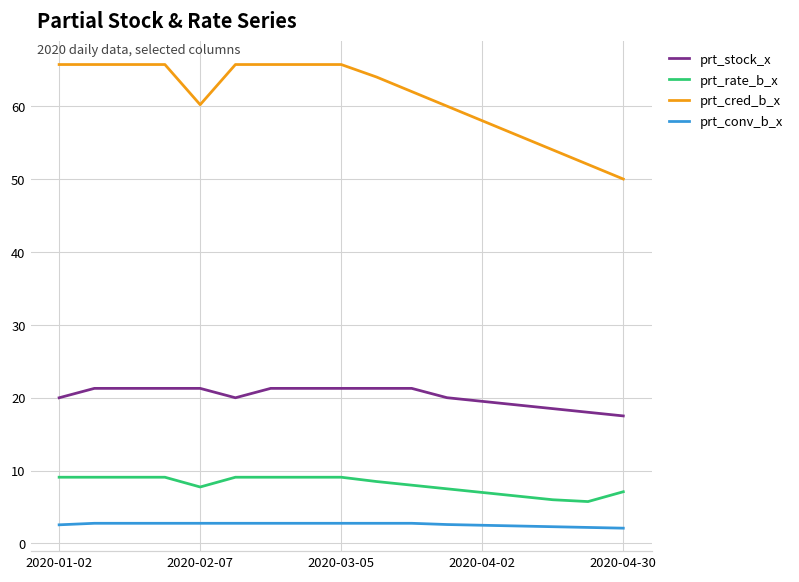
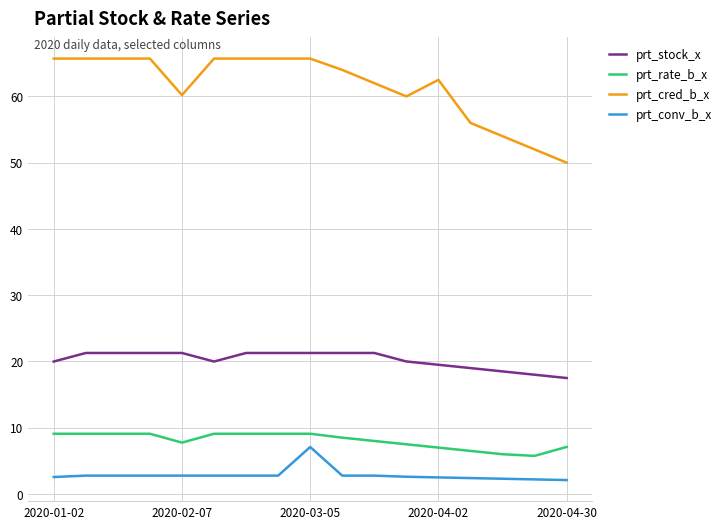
prt_conv_b_x, 2020-03-05: 3 -> 7
prt_cred_b_x, 2020-04-02: 58 -> 63
